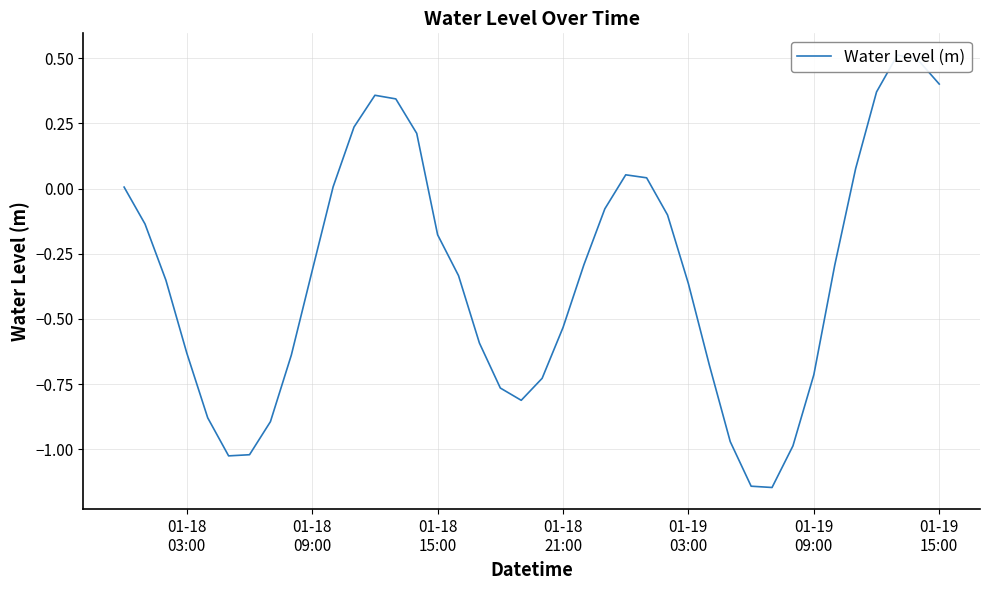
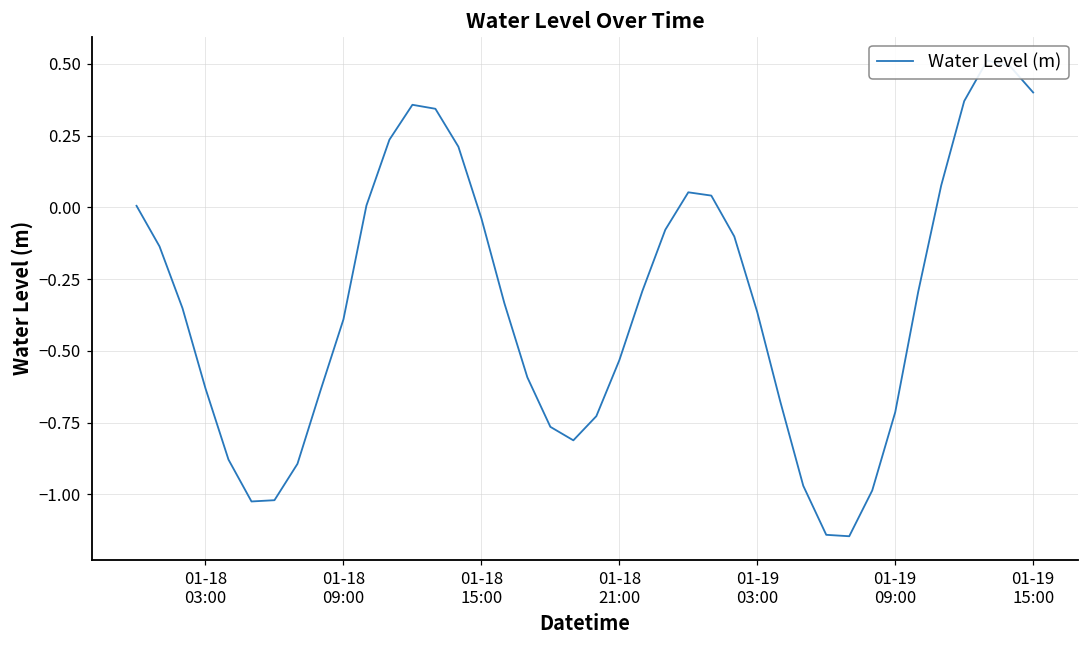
01-18 09:00: -0.31 -> -0.39
01-18 15:00: -0.18 -> -0.04
